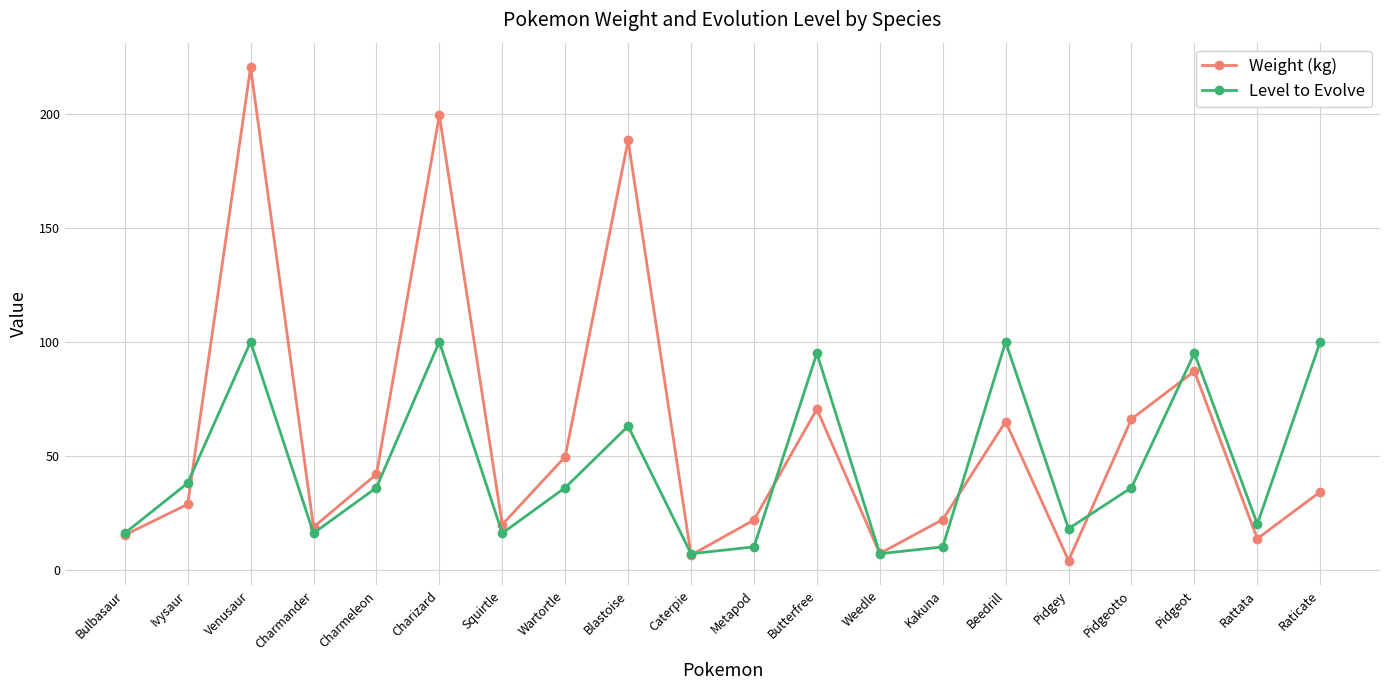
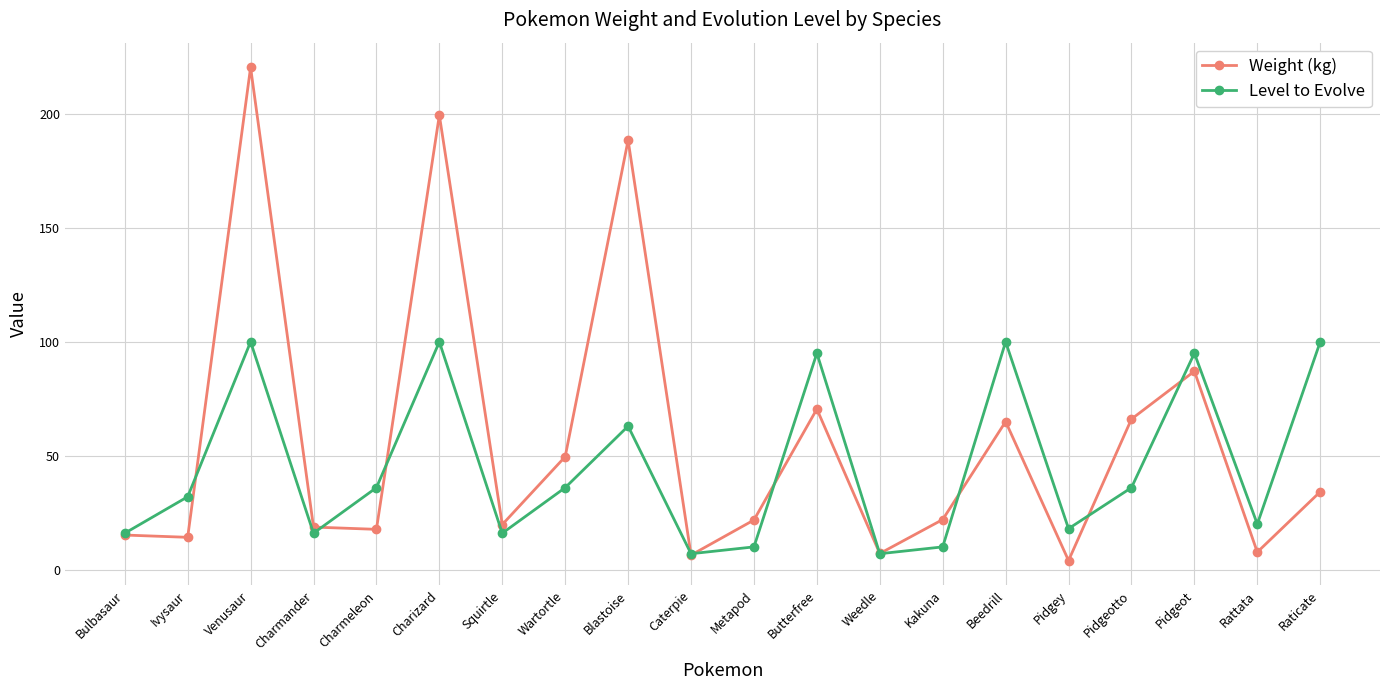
Weight (kg), Ivysaur: 29 -> 14
Level to Evolve, Ivysaur: 38 -> 32
Weight (kg), Charmeleon: 42 -> 18
Weight (kg), Rattata: 14 -> 8
